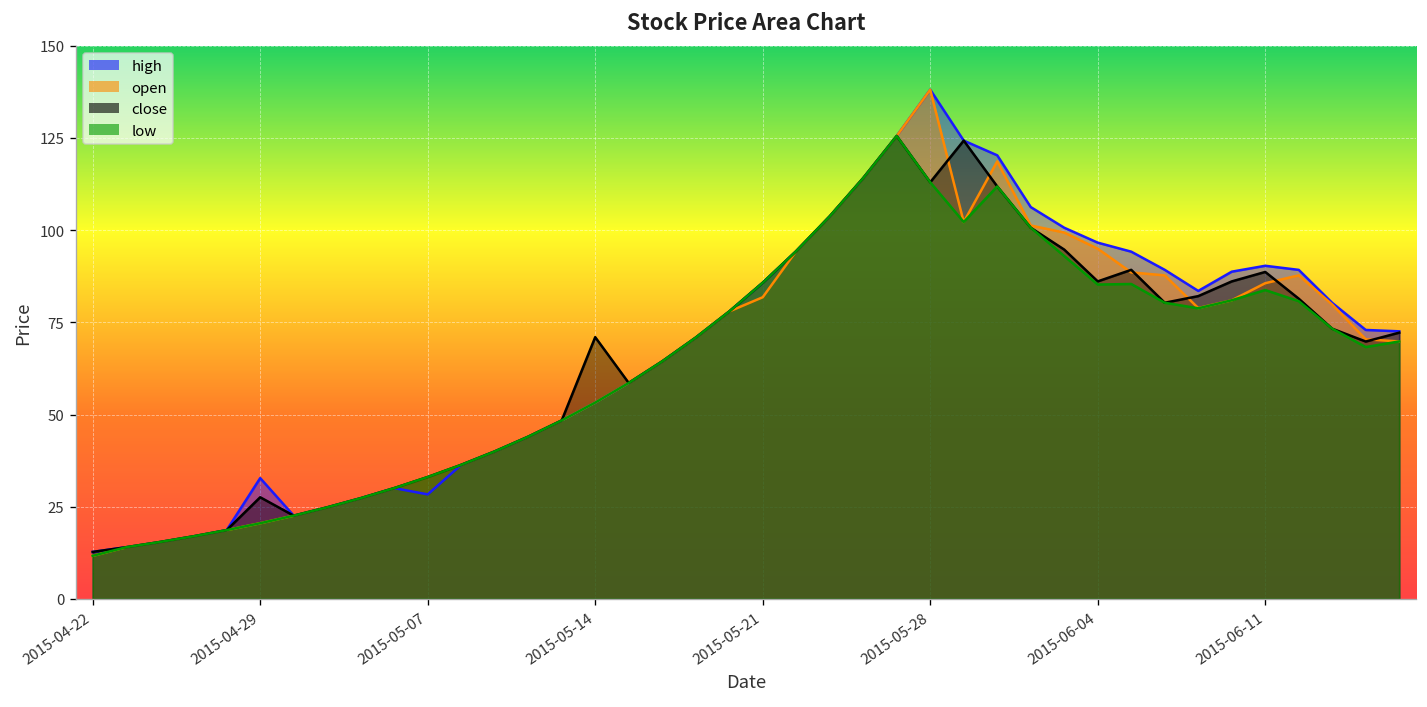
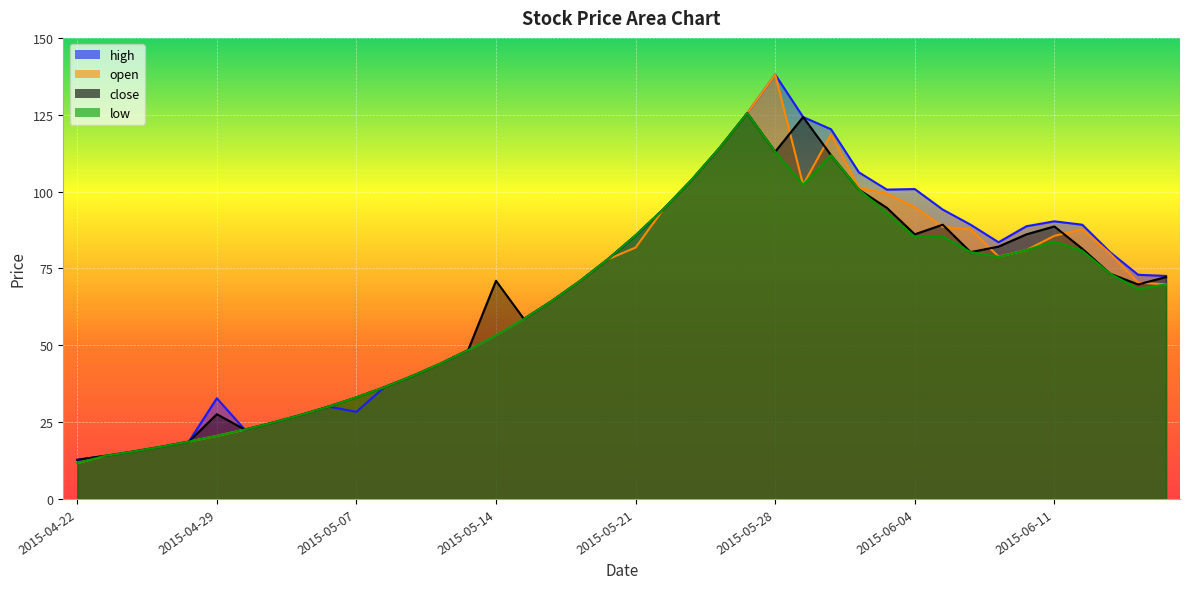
high, 2015-06-04: 97 -> 101
